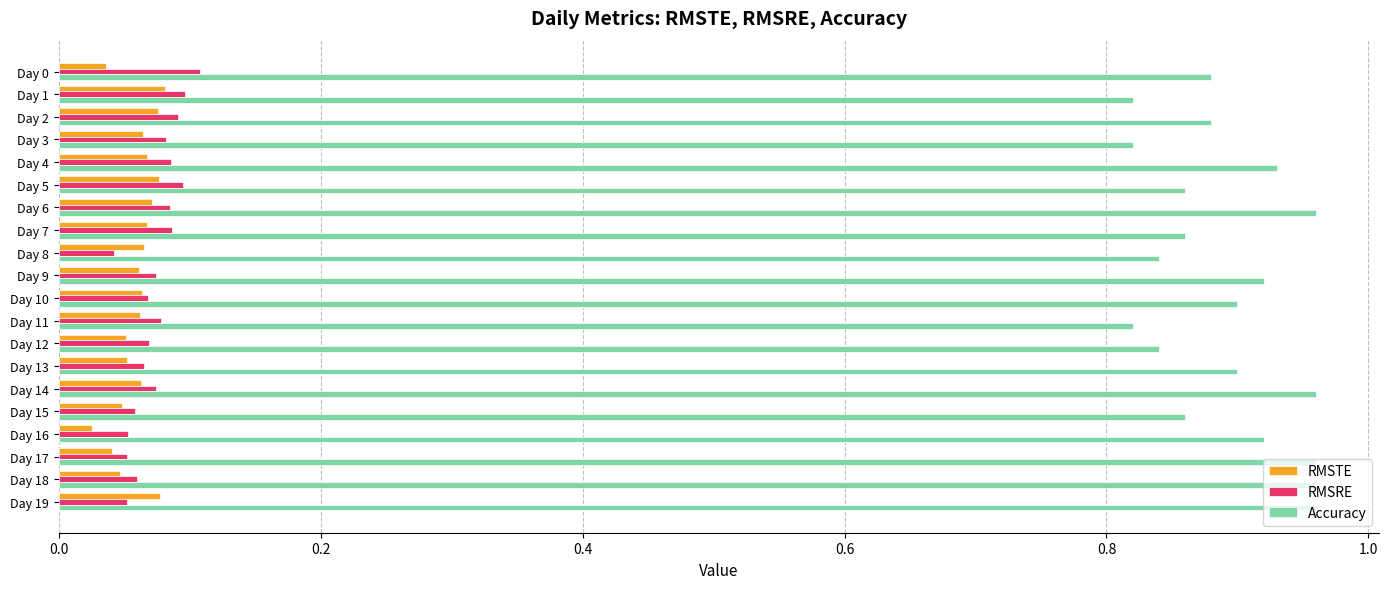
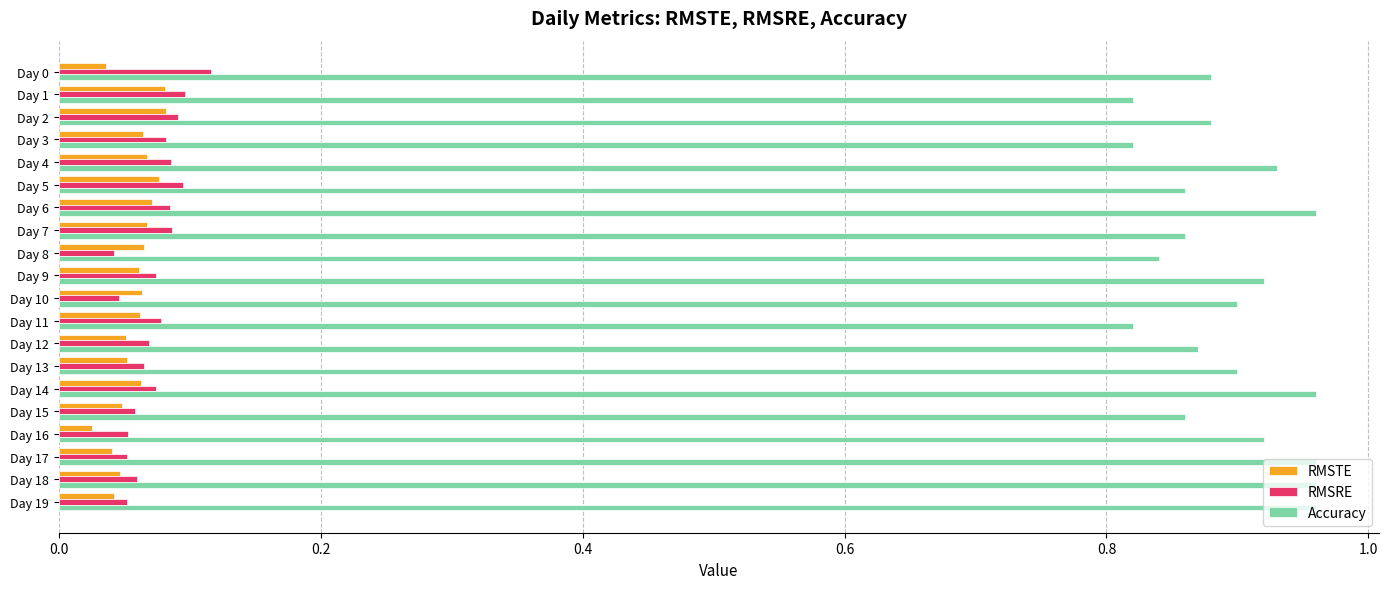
RMSRE, Day 0: 0.108 -> 0.116
RMSTE, Day 2: 0.076 -> 0.082
RMSRE, Day 10: 0.068 -> 0.046
Accuracy, Day 12: 0.84 -> 0.87
RMSTE, Day 19: 0.077 -> 0.042
